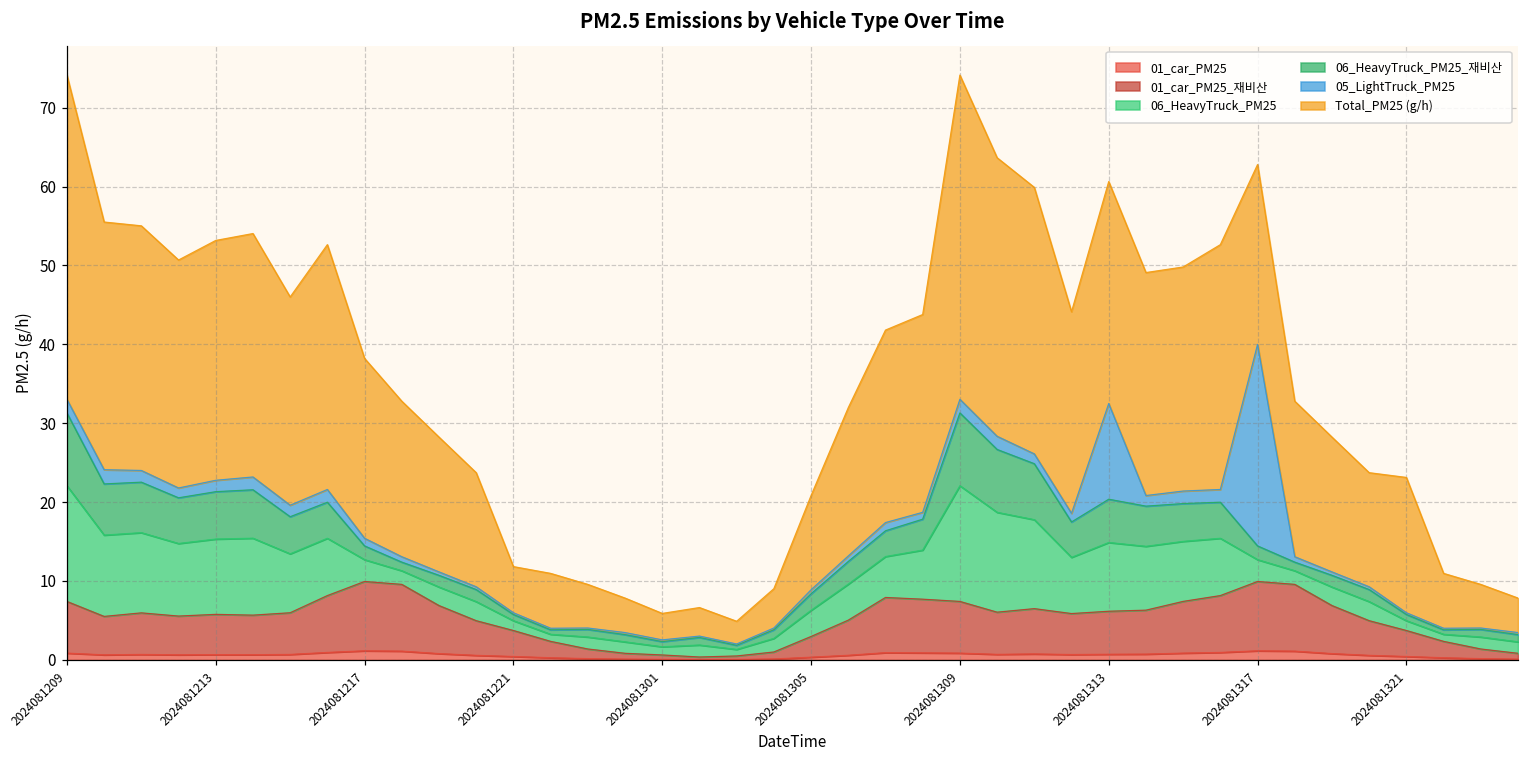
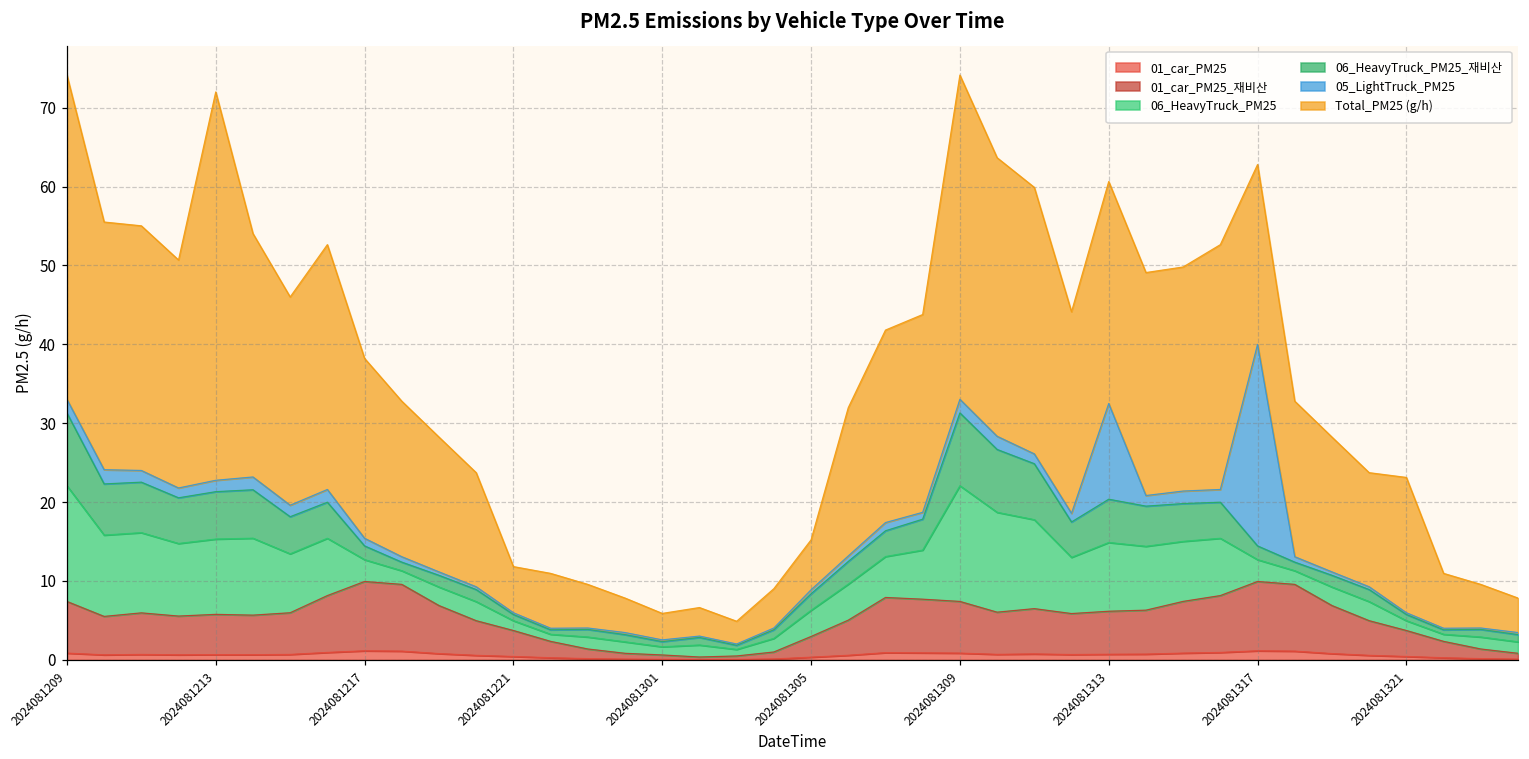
Total_PM25 (g/h), 2024081213: 30 -> 49
Total_PM25 (g/h), 2024081305: 12 -> 6
